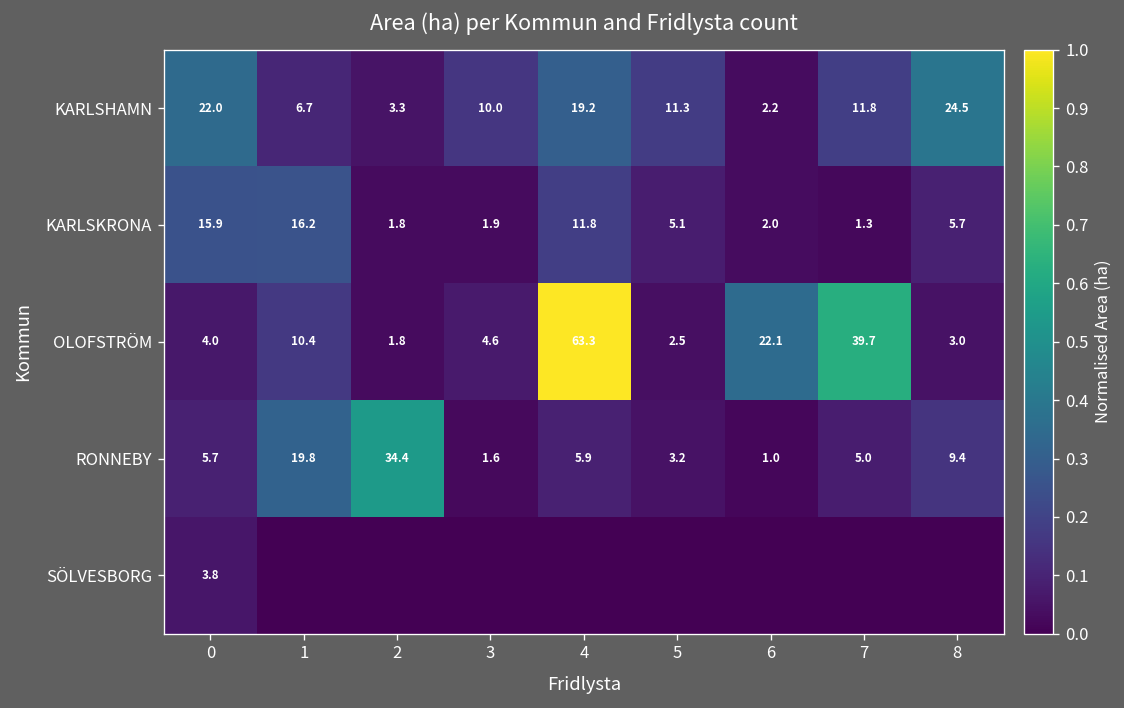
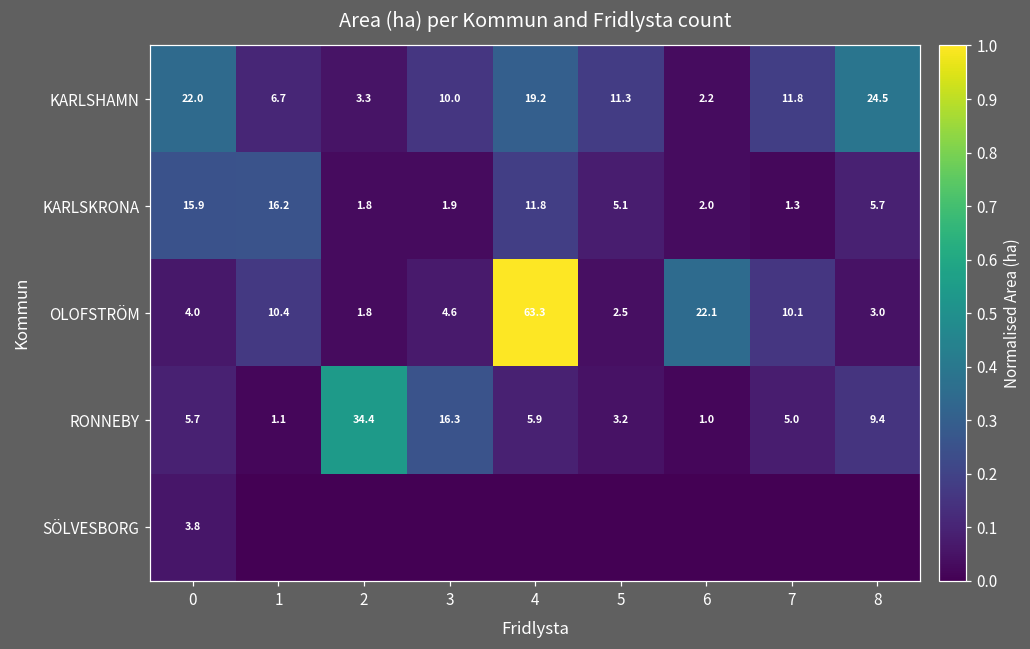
OLOFSTRÖM, 7: 39.7 -> 10.1
RONNEBY, 1: 19.8 -> 1.1
RONNEBY, 3: 1.6 -> 16.3
